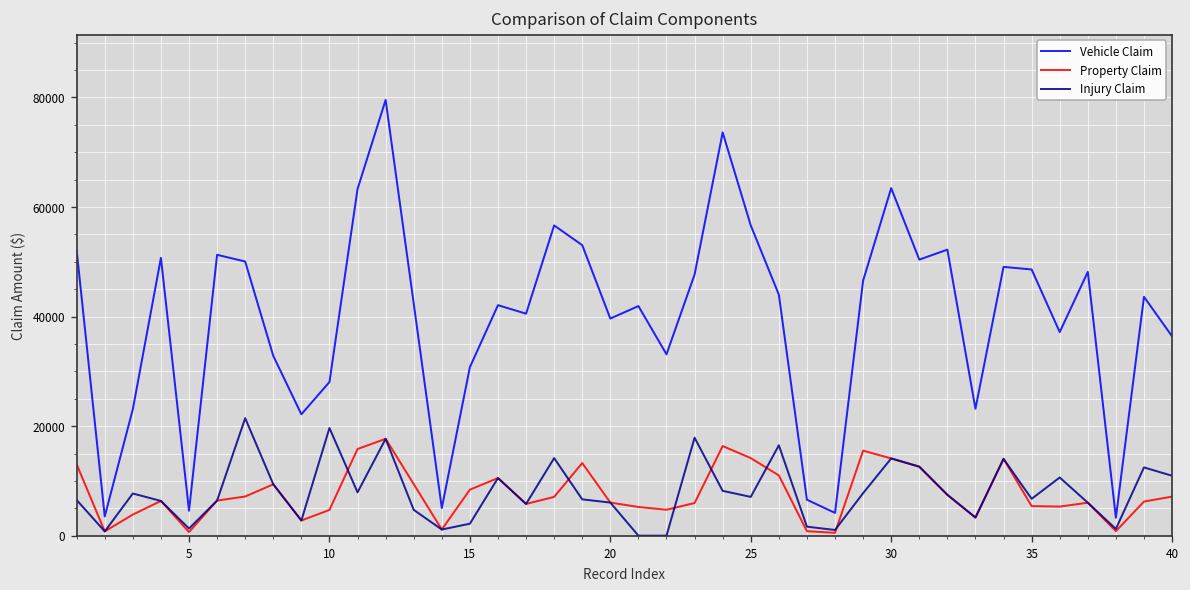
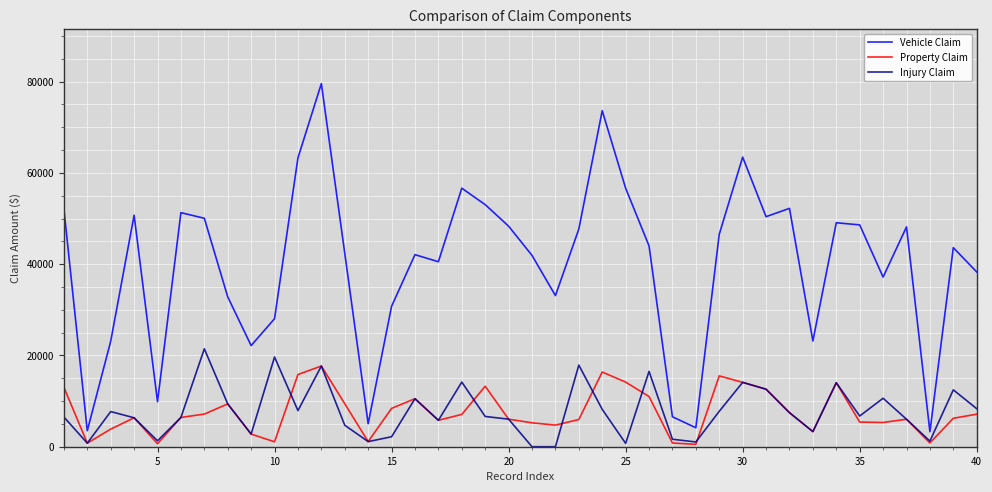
Vehicle Claim, 5: 5000 -> 10000
Property Claim, 10: 5000 -> 1000
Vehicle Claim, 20: 40000 -> 48000
Injury Claim, 25: 7000 -> 1000
Vehicle Claim, 40: 36000 -> 38000
Injury Claim, 40: 11000 -> 8000
